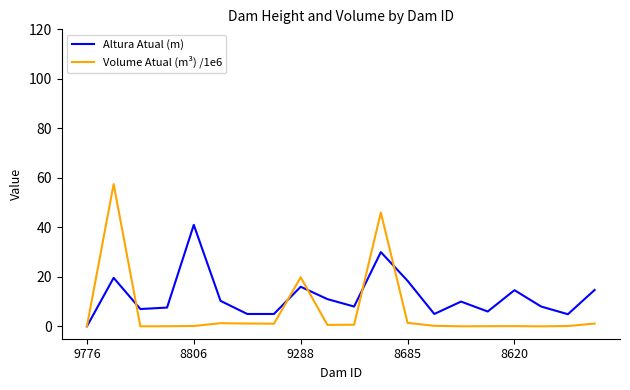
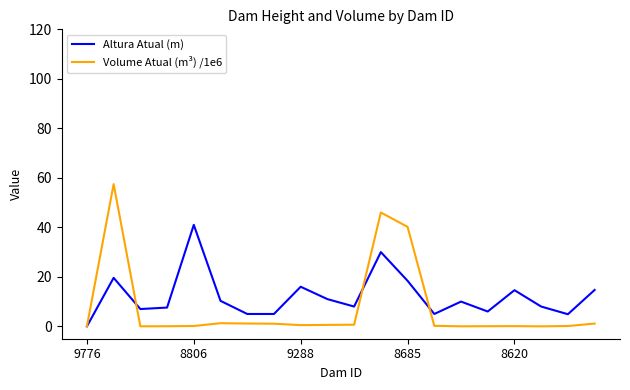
Volume Atual (m³) /1e6, 9288: 20 -> 0
Volume Atual (m³) /1e6, 8685: 1 -> 40
